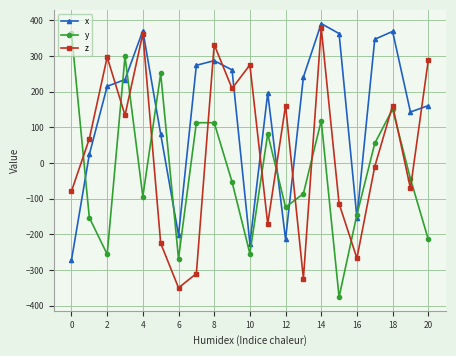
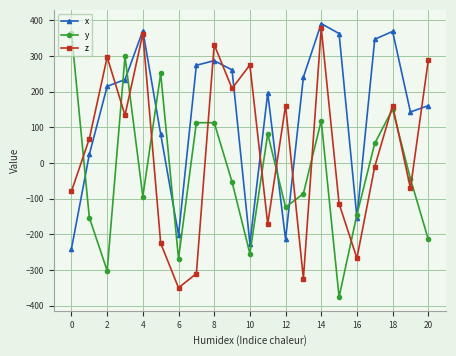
x, 0: -270 -> -240
y, 2: -260 -> -300
